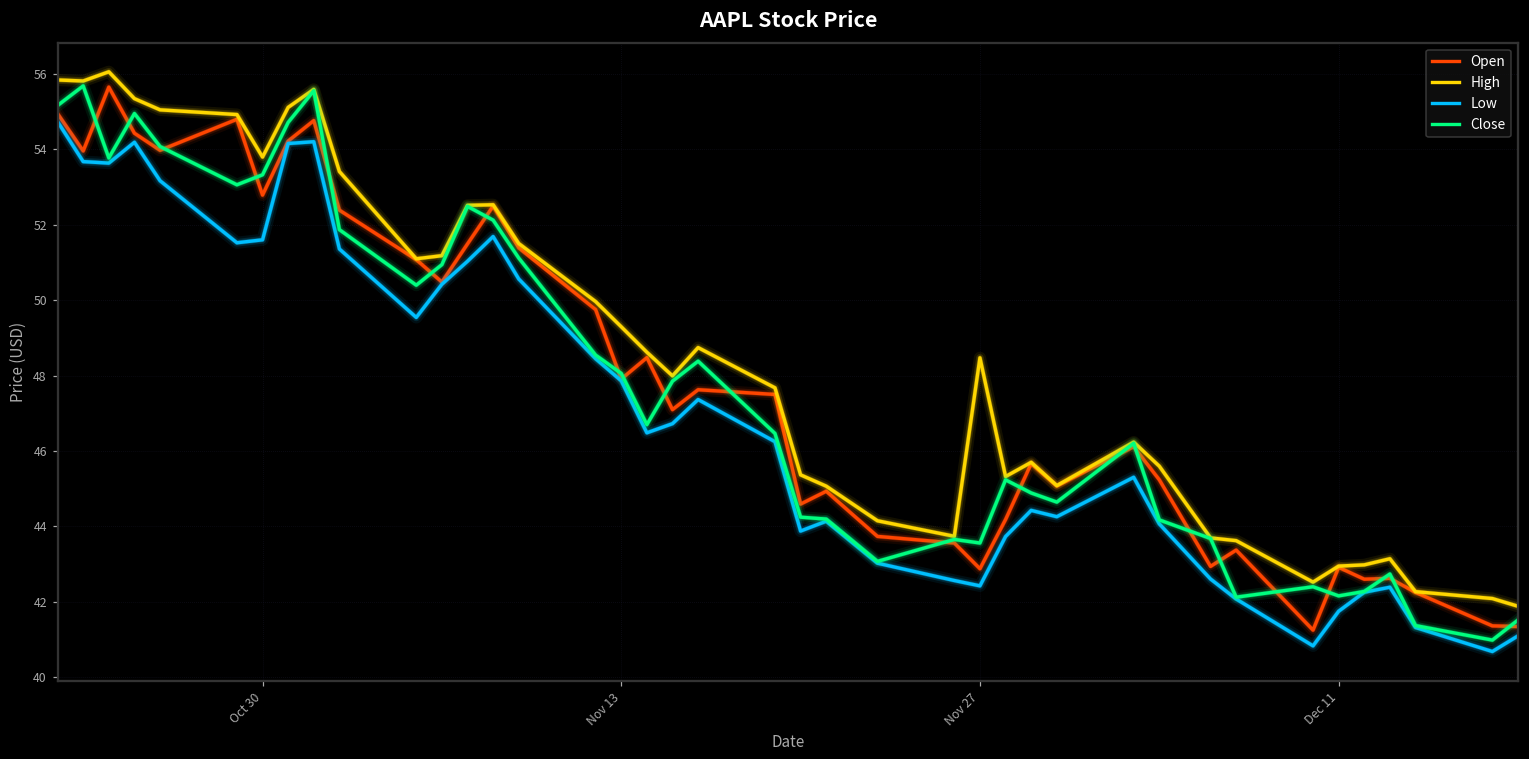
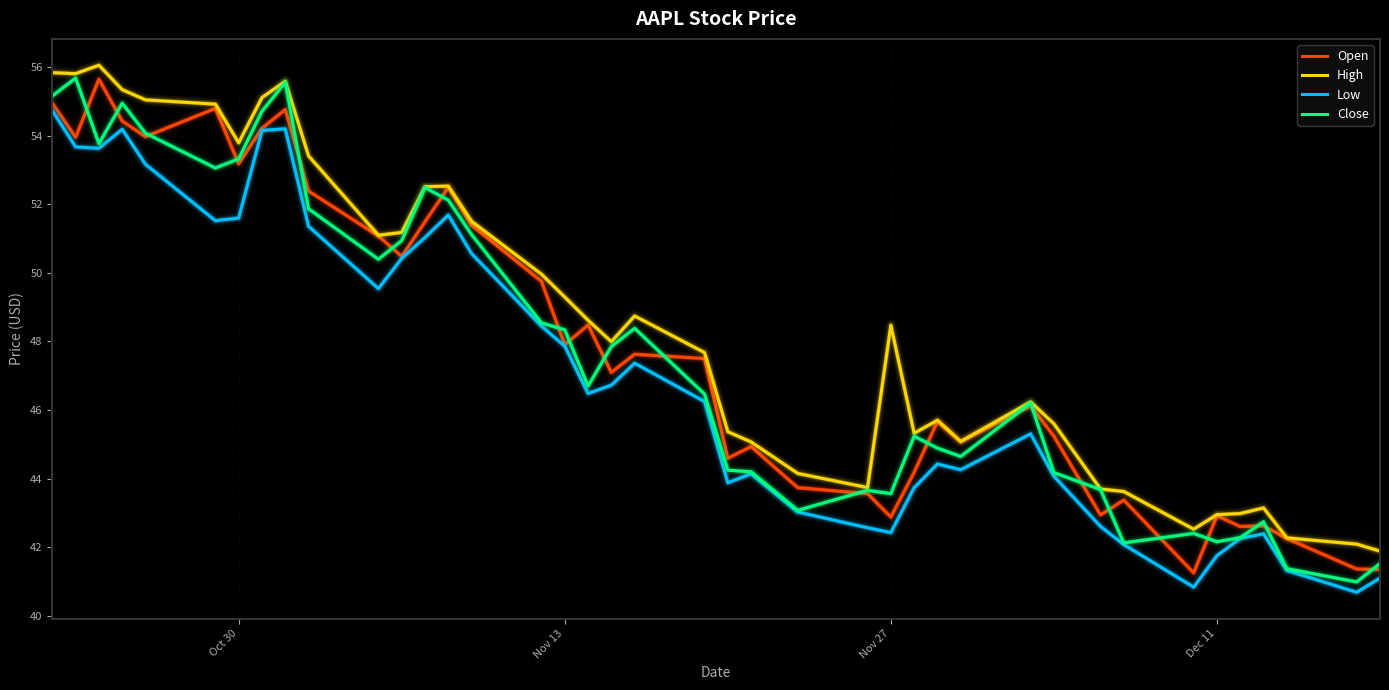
Open, Oct 30: 52.8 -> 53.2
Close, Nov 13: 48.1 -> 48.3
